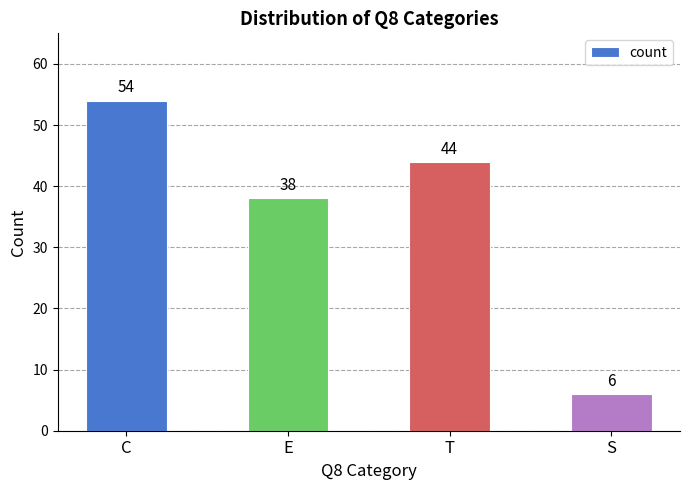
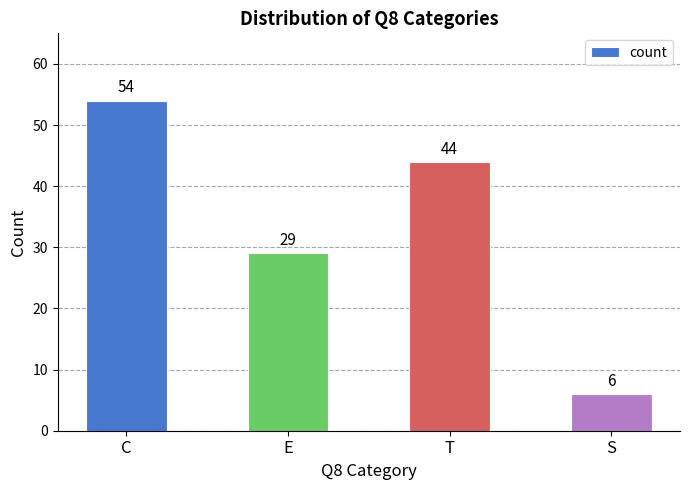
E: 38 -> 29
